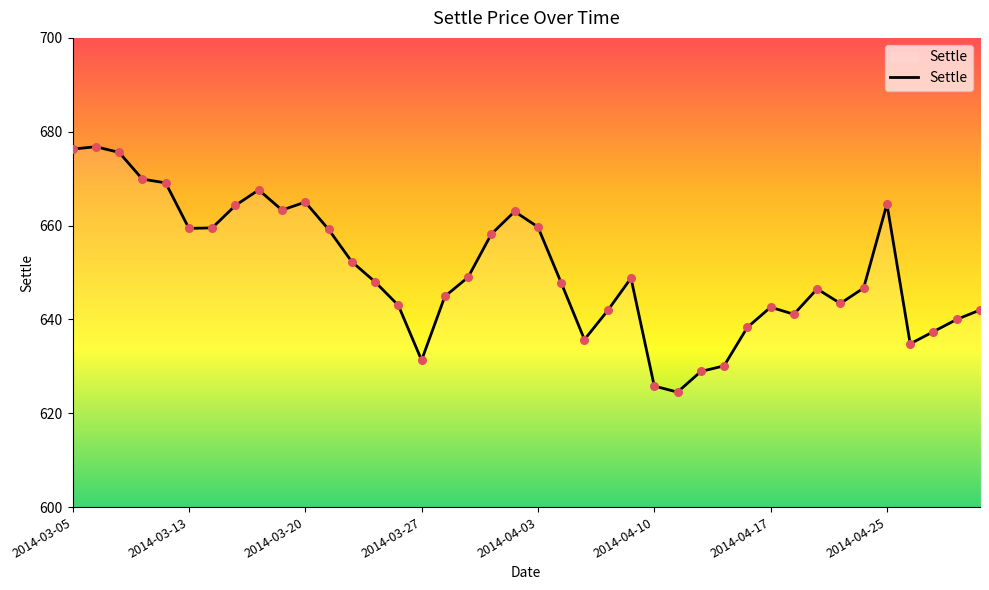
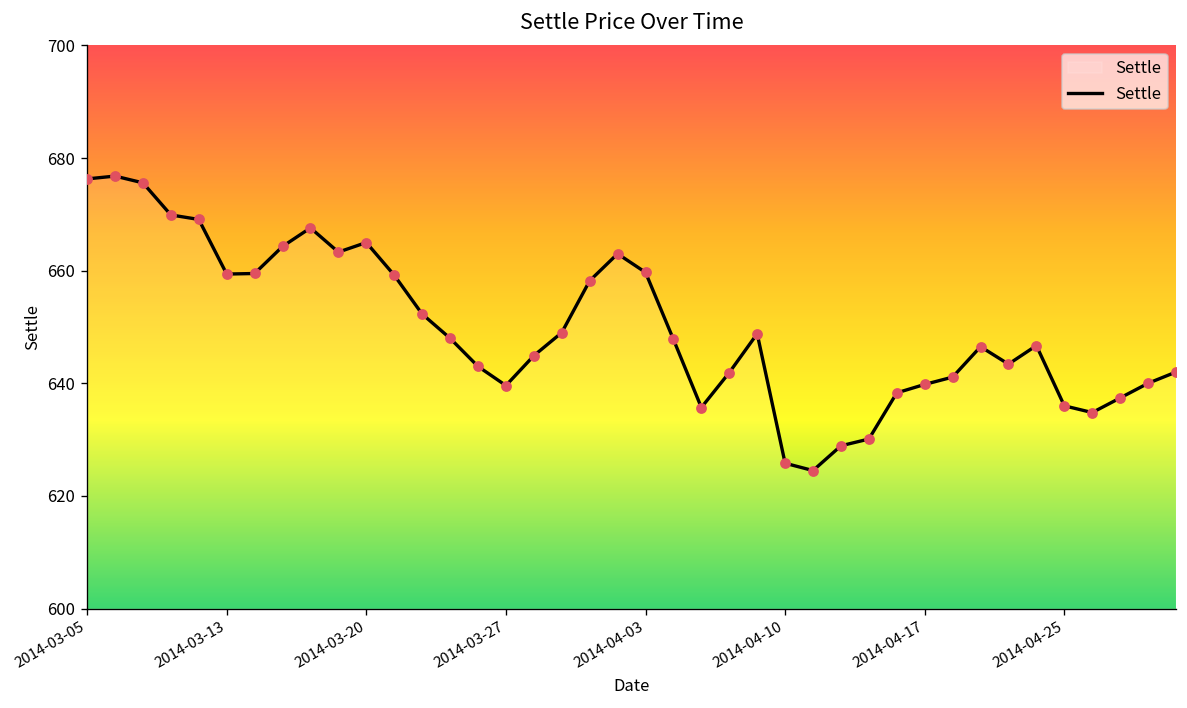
2014-03-27: 631 -> 640
2014-04-17: 643 -> 640
2014-04-25: 665 -> 636
